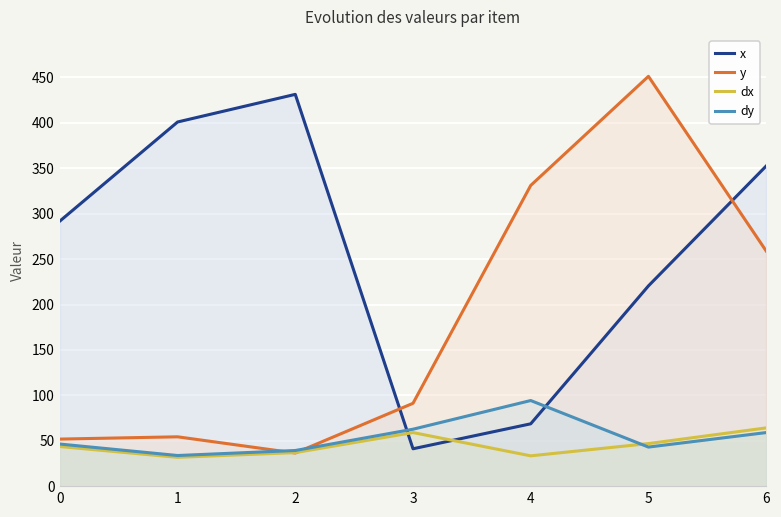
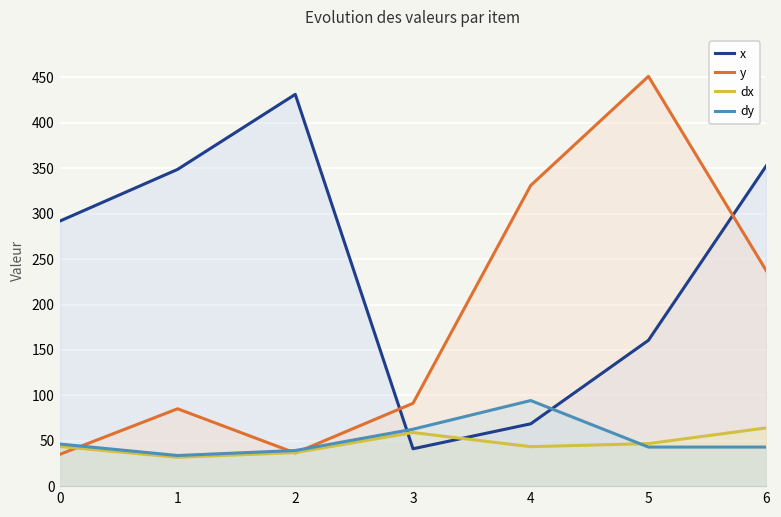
y, 0: 50 -> 40
x, 1: 400 -> 350
y, 1: 50 -> 90
dx, 4: 30 -> 40
x, 5: 220 -> 160
y, 6: 260 -> 240
dy, 6: 60 -> 40
